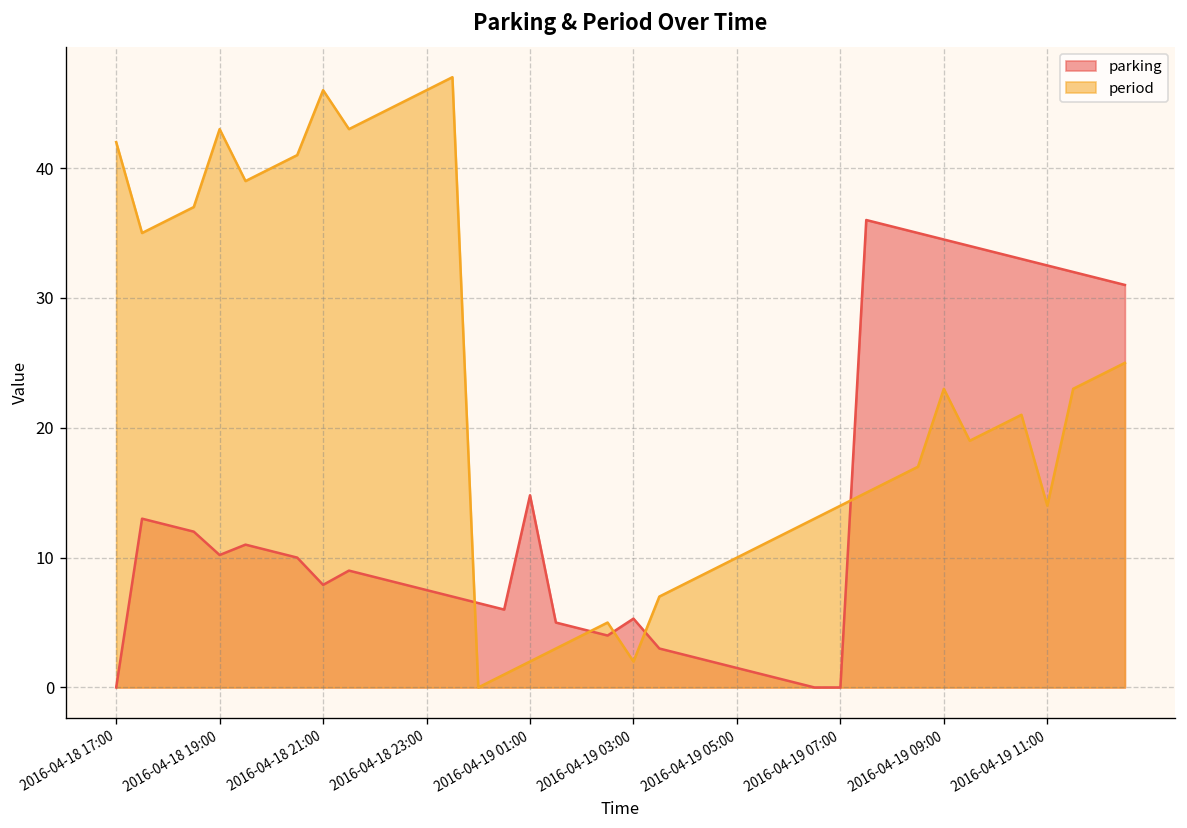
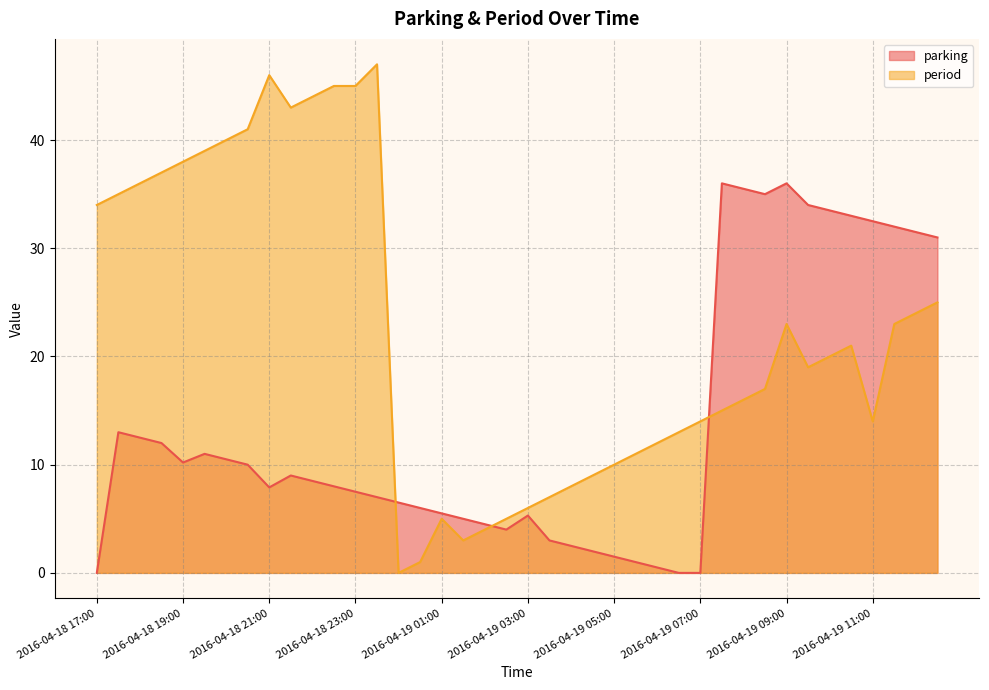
period, 2016-04-18 17:00: 42 -> 34
period, 2016-04-18 19:00: 43 -> 38
period, 2016-04-18 23:00: 46 -> 45
parking, 2016-04-19 01:00: 14.8 -> 5.5
period, 2016-04-19 01:00: 2 -> 5
period, 2016-04-19 03:00: 2 -> 6
parking, 2016-04-19 09:00: 34.5 -> 36.0
